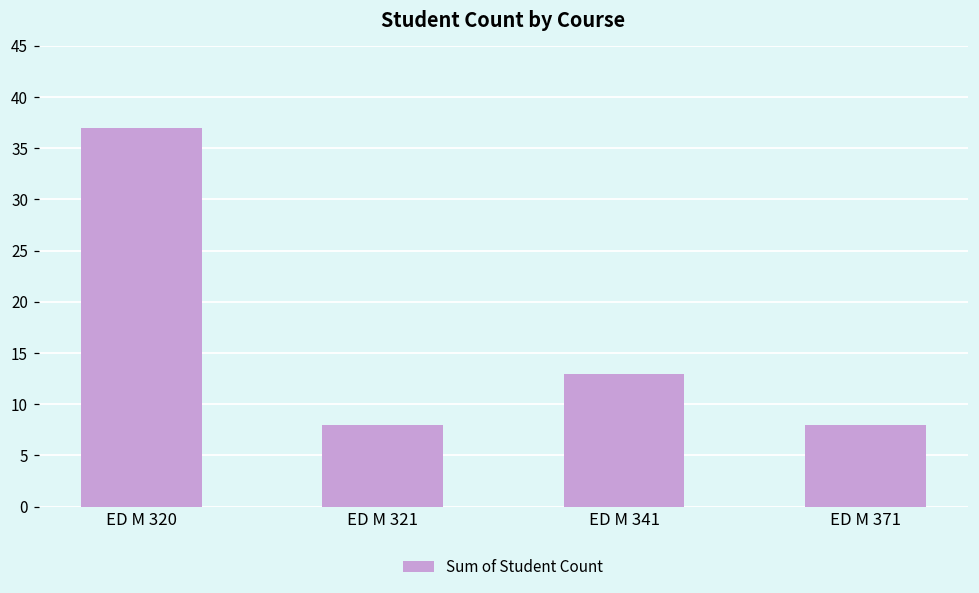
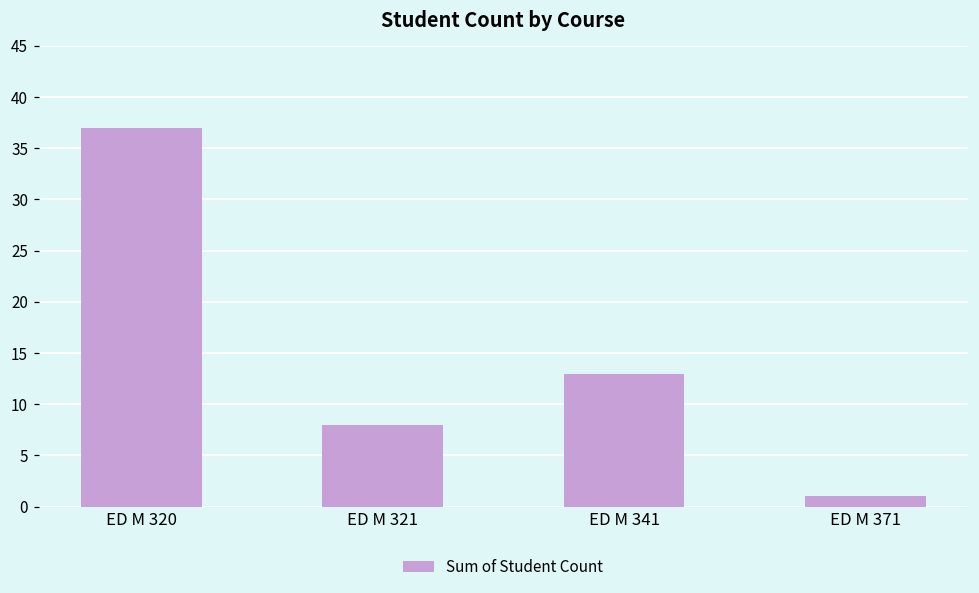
ED M 371: 8 -> 1
